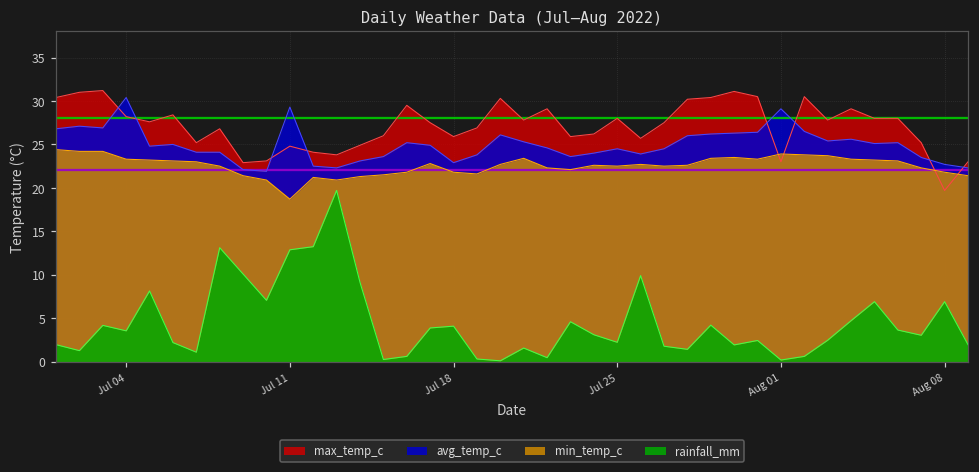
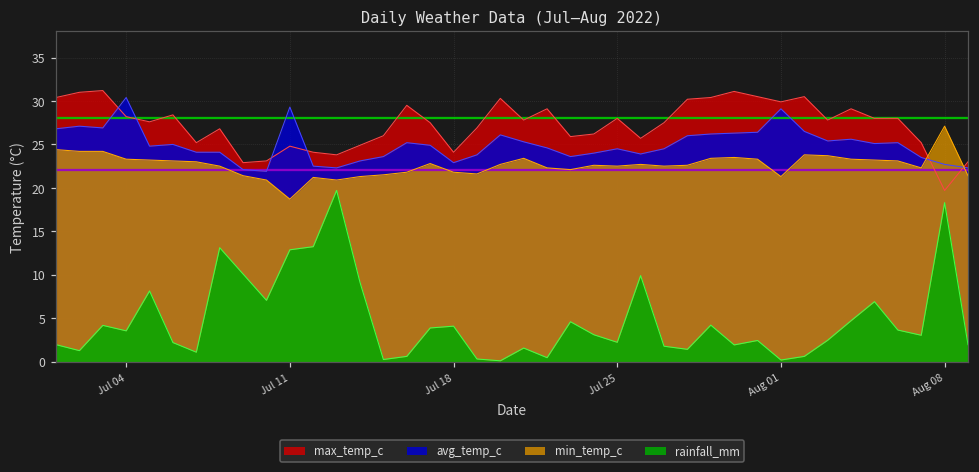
max_temp_c, Jul 18: 26 -> 24
max_temp_c, Aug 01: 23 -> 30
min_temp_c, Aug 01: 24 -> 21
min_temp_c, Aug 08: 22 -> 27
rainfall_mm, Aug 08: 7 -> 18
